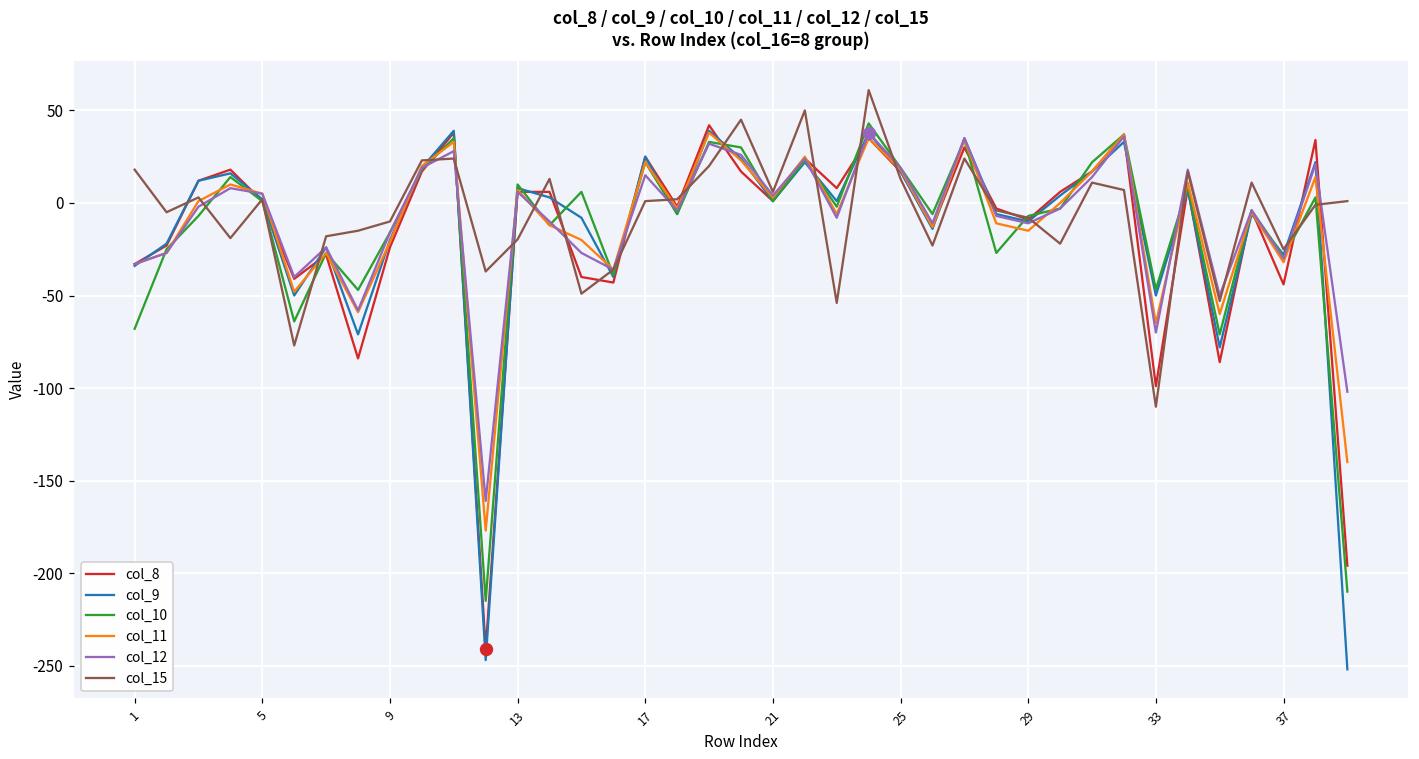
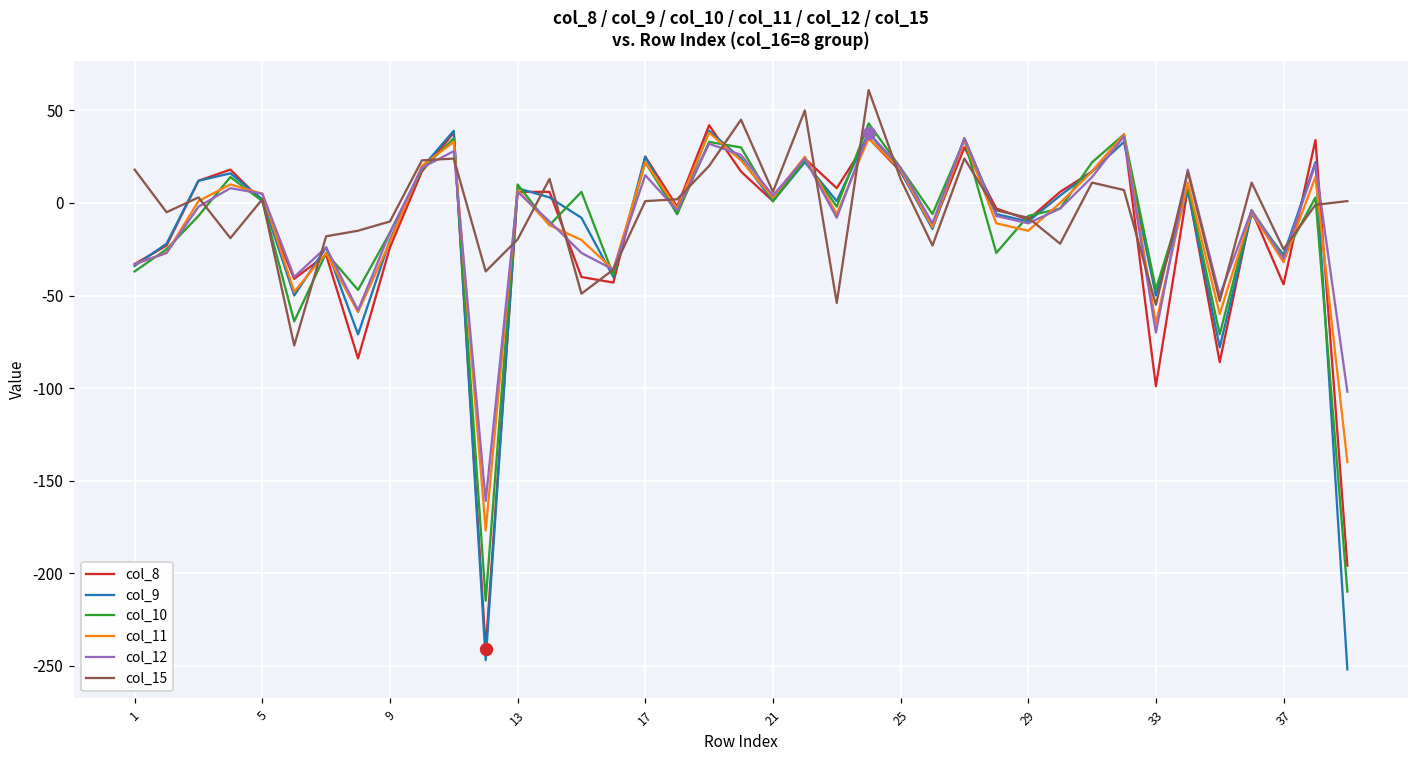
col_10, 1: -68 -> -37
col_15, 33: -110 -> -55
